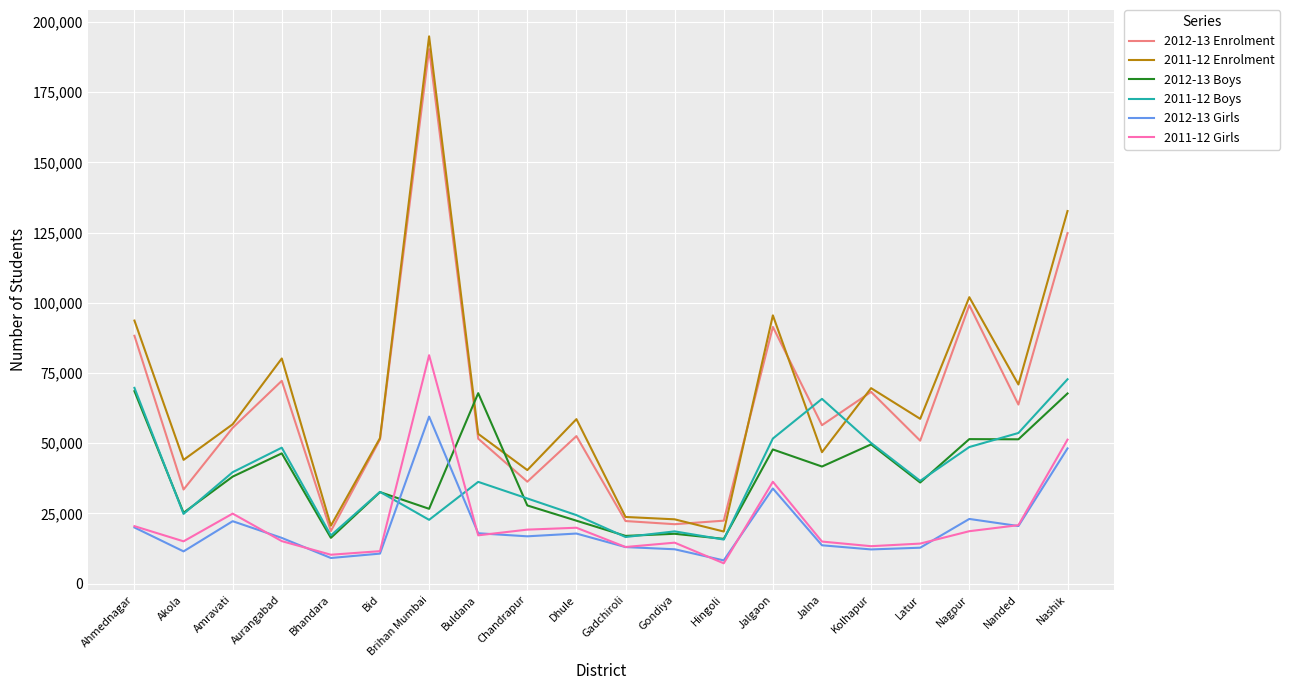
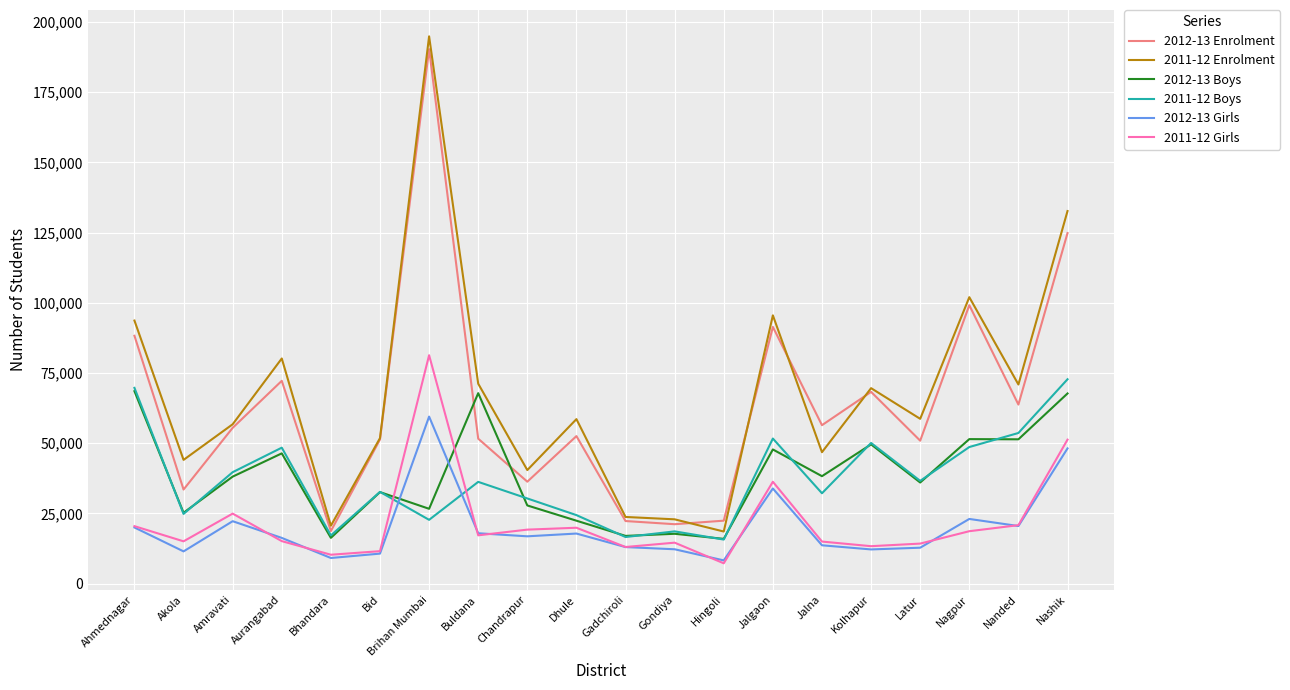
2011-12 Enrolment, Buldana: 53,000 -> 71,000
2012-13 Boys, Jalna: 42,000 -> 38,000
2011-12 Boys, Jalna: 66,000 -> 32,000
